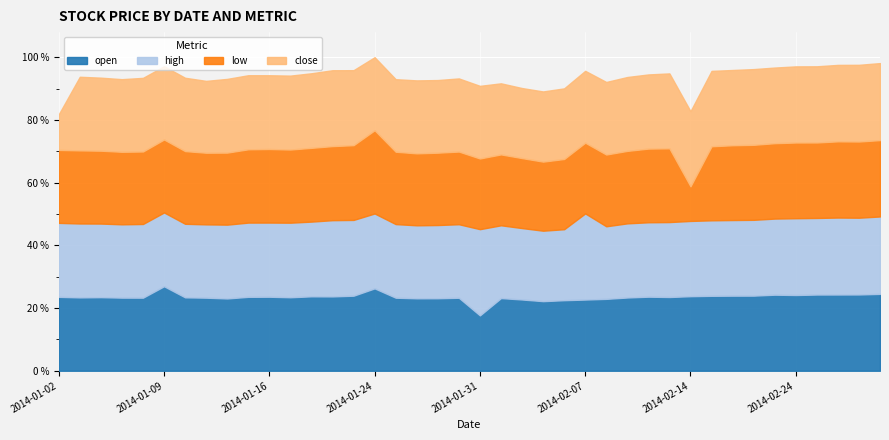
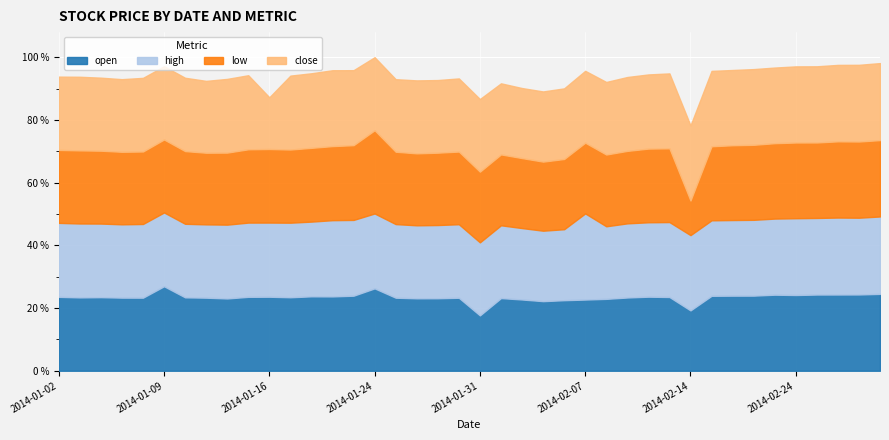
close, 2014-01-02: 11 % -> 23 %
close, 2014-01-16: 24 % -> 16 %
high, 2014-01-31: 28 % -> 23 %
open, 2014-02-14: 24 % -> 19 %
